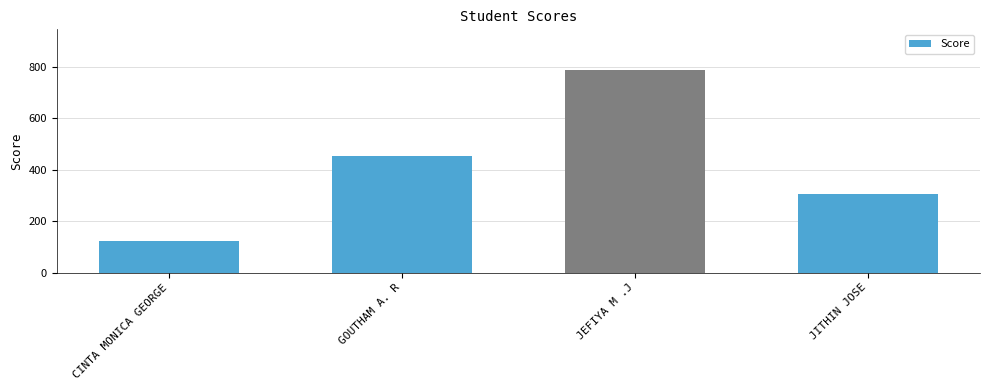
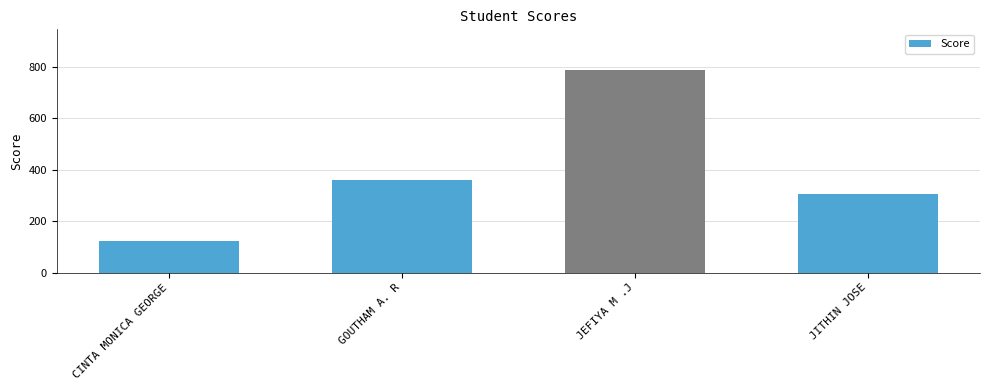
GOUTHAM A. R: 460 -> 360
